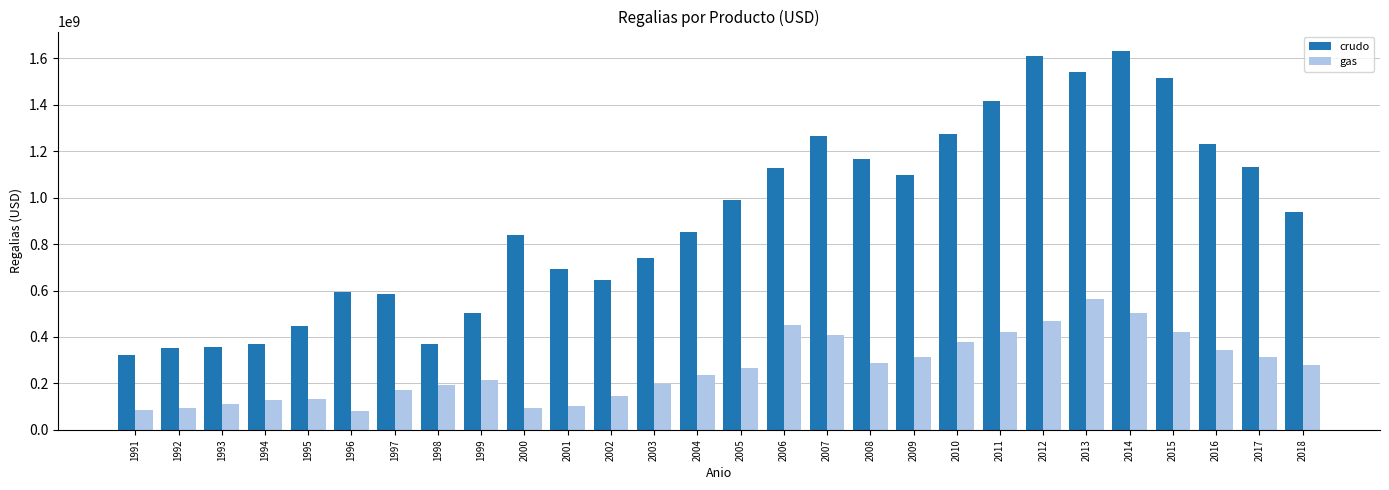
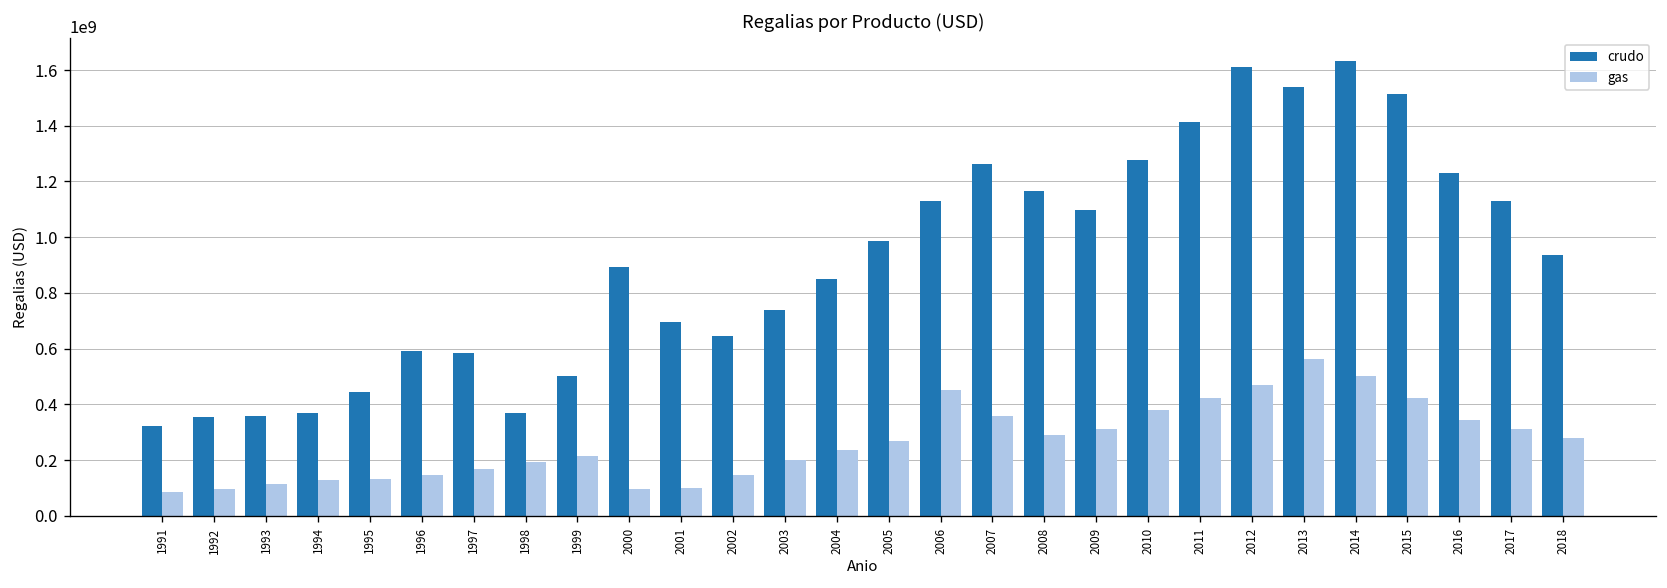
gas, 1996: 80000000 -> 150000000
crudo, 2000: 840000000 -> 890000000
gas, 2007: 410000000 -> 360000000
